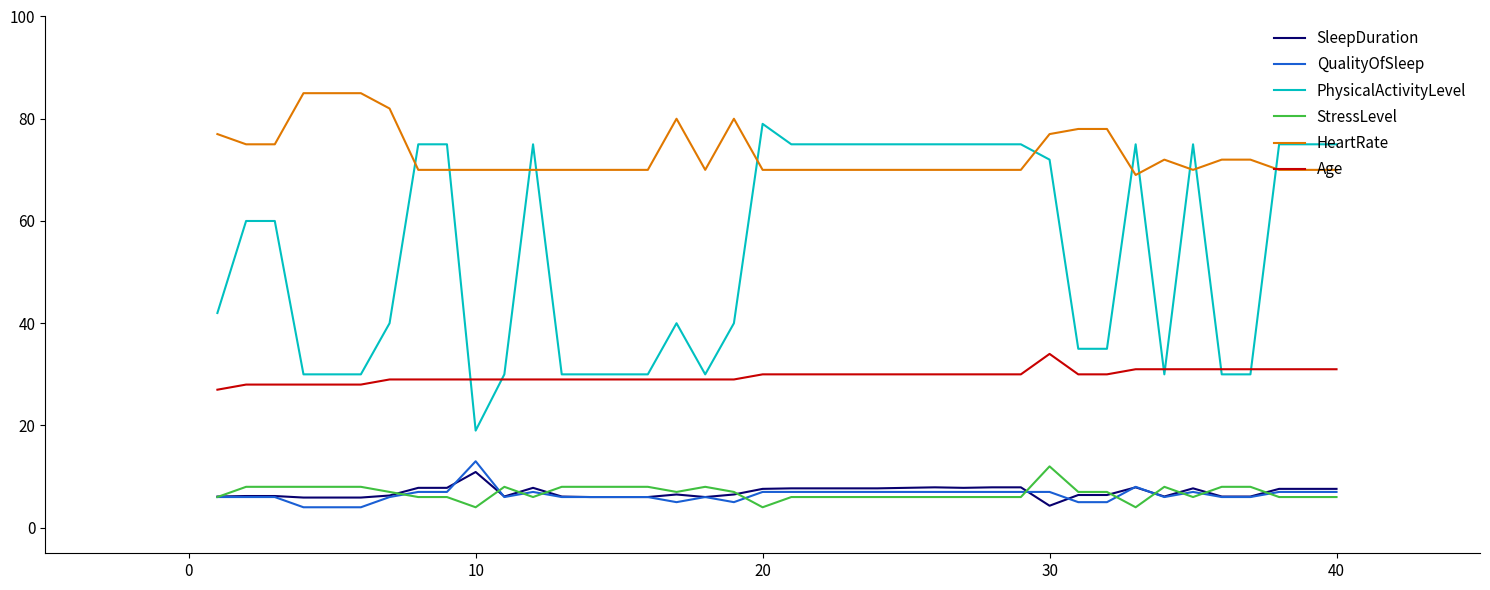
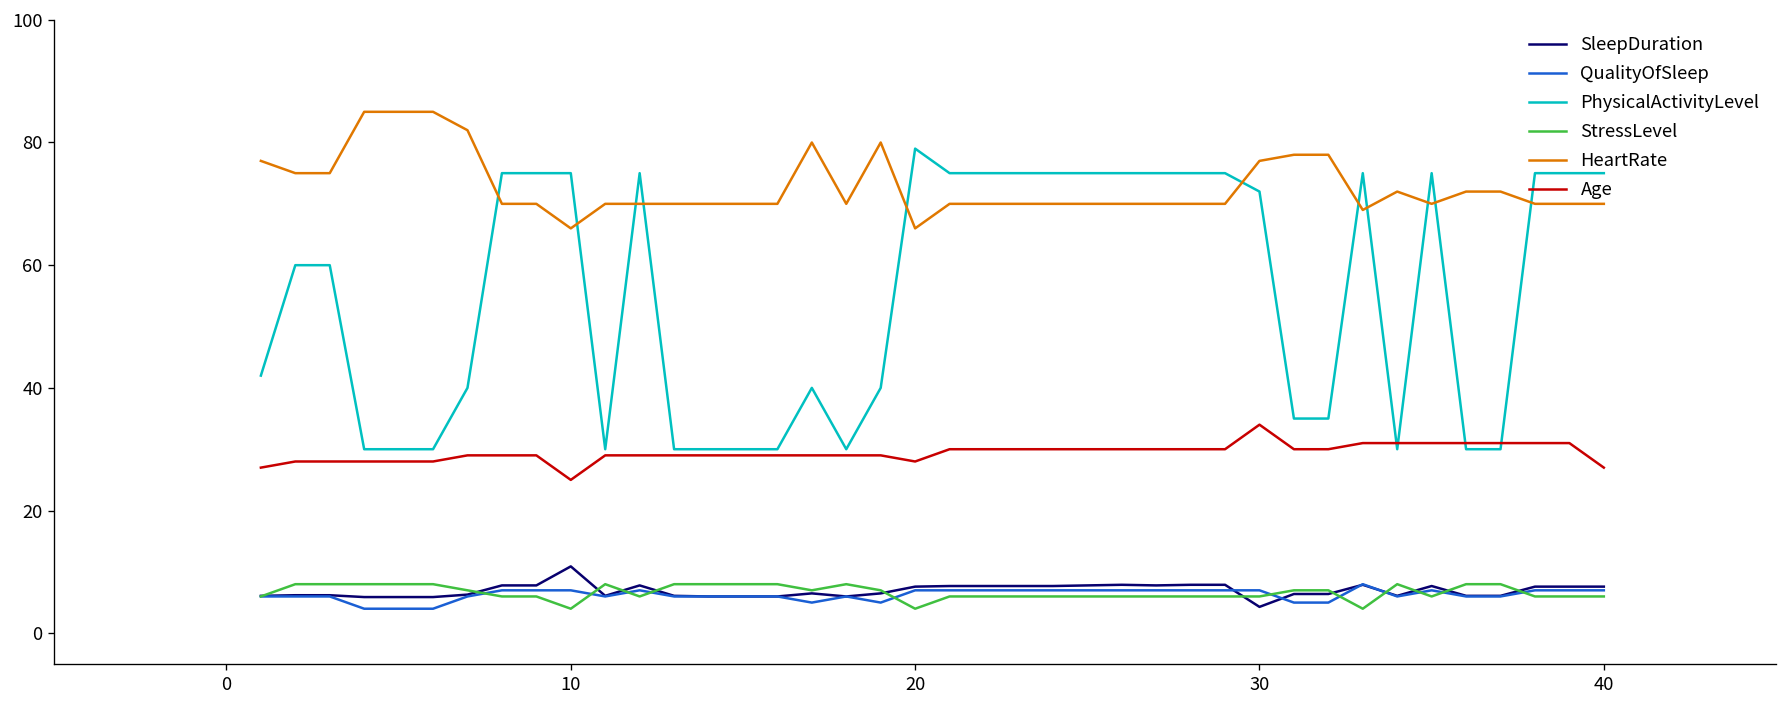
QualityOfSleep, 10: 13 -> 7
PhysicalActivityLevel, 10: 19 -> 75
HeartRate, 10: 70 -> 66
Age, 10: 29 -> 25
HeartRate, 20: 70 -> 66
Age, 20: 30 -> 28
StressLevel, 30: 12 -> 6
Age, 40: 31 -> 27
